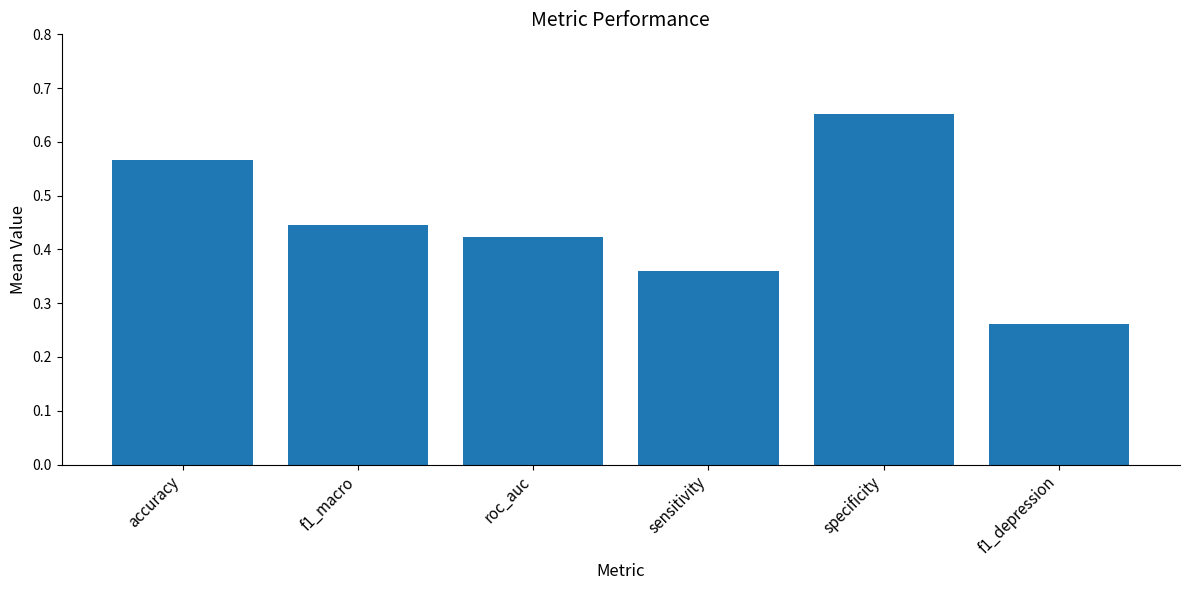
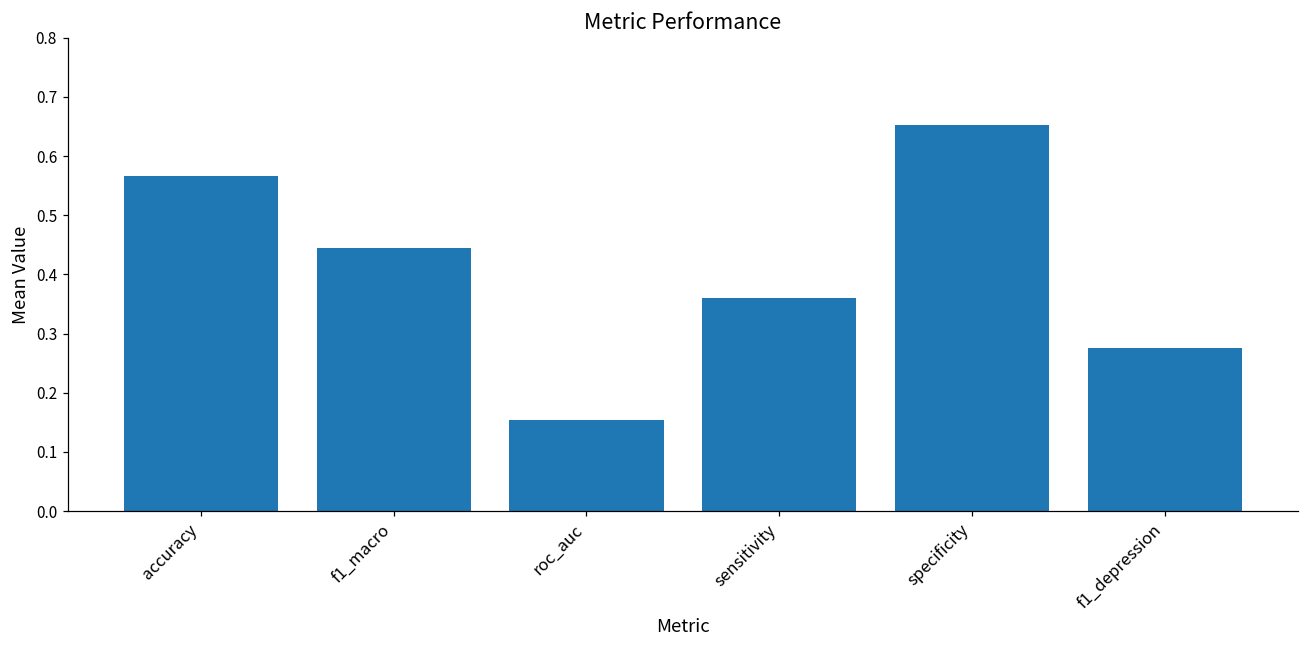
roc_auc: 0.42 -> 0.15
f1_depression: 0.26 -> 0.28
